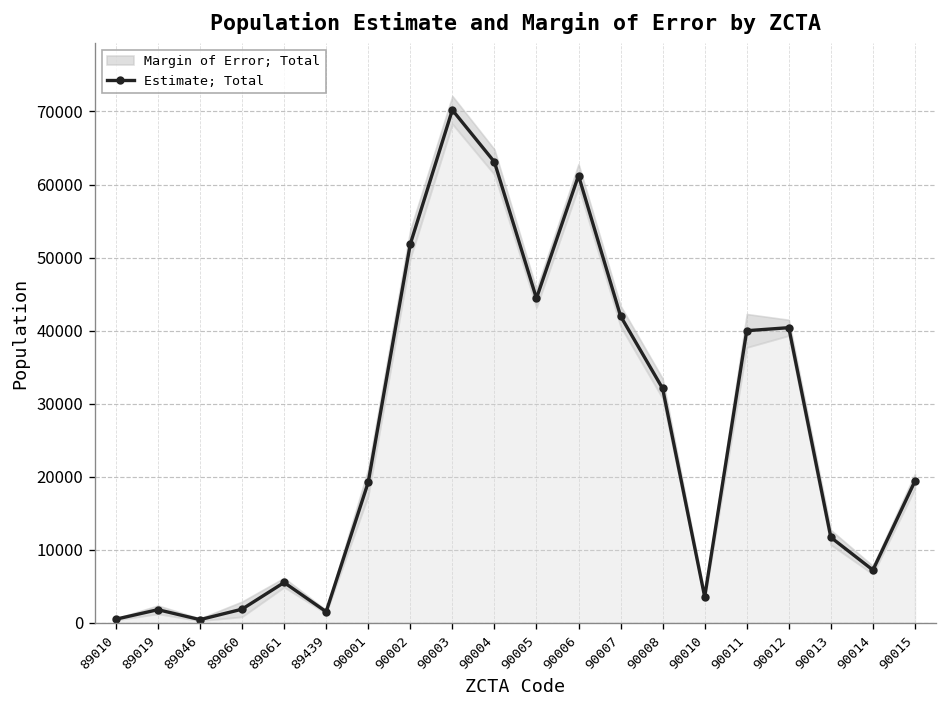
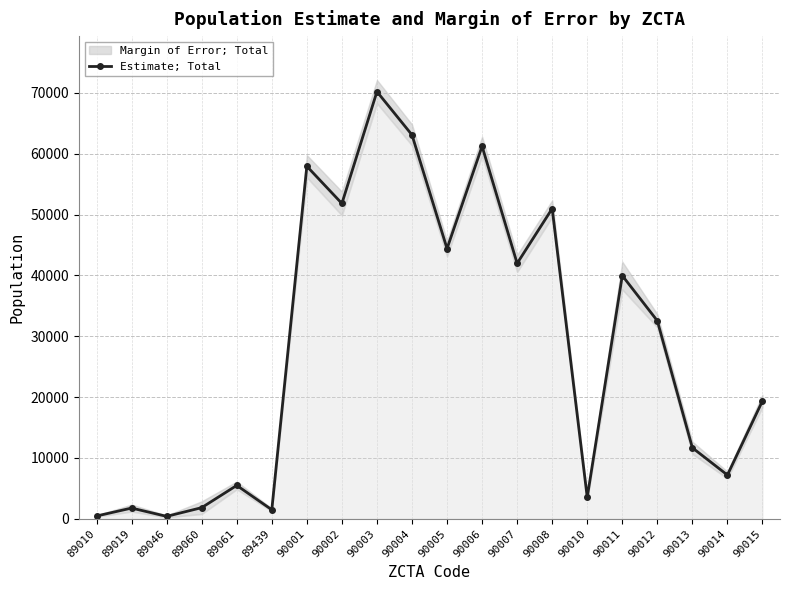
Estimate; Total, 90001: 19000 -> 58000
Estimate; Total, 90008: 32000 -> 51000
Estimate; Total, 90012: 40000 -> 33000
